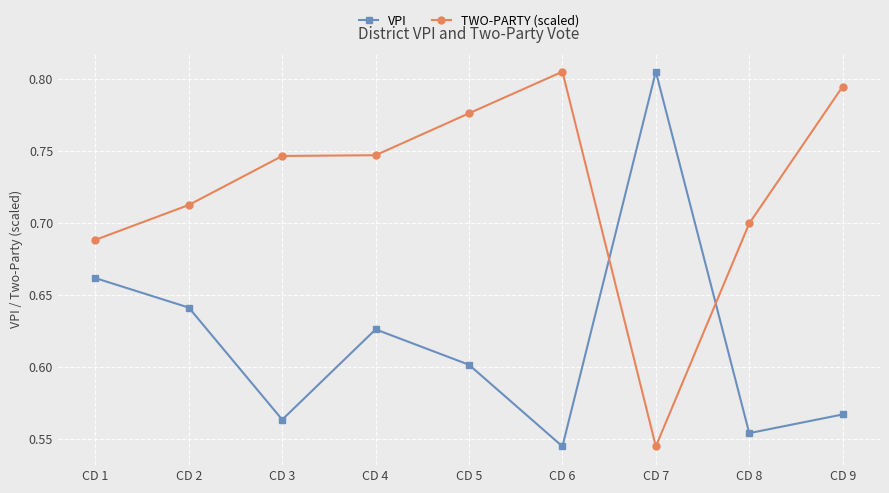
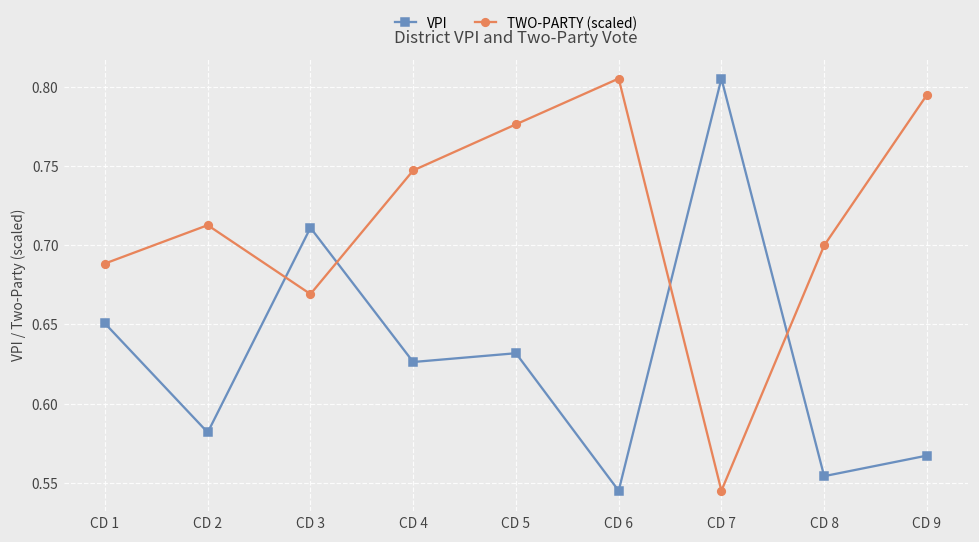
VPI, CD 1: 0.662 -> 0.651
VPI, CD 2: 0.641 -> 0.582
VPI, CD 3: 0.564 -> 0.711
TWO-PARTY (scaled), CD 3: 0.747 -> 0.669
VPI, CD 5: 0.602 -> 0.632
